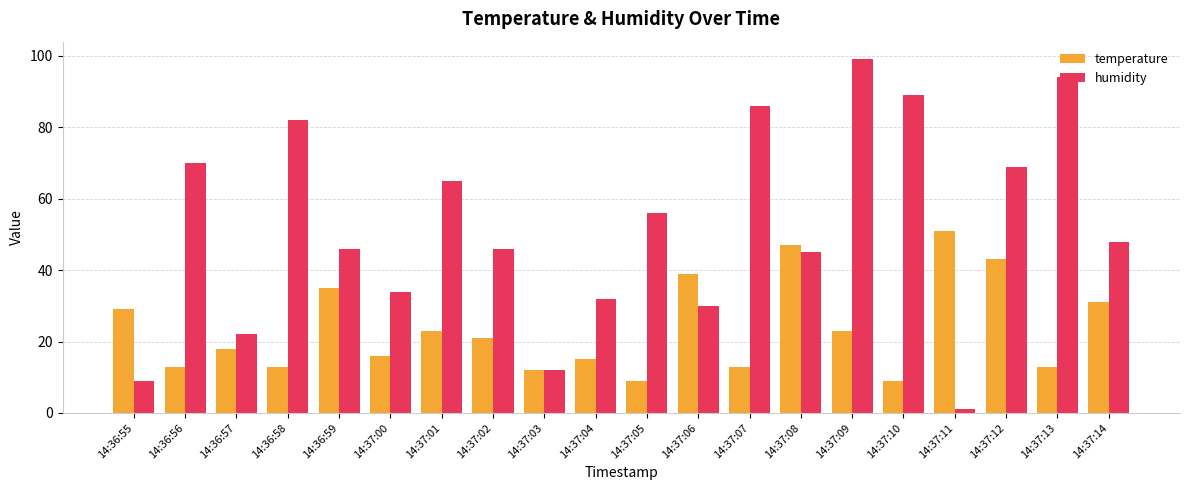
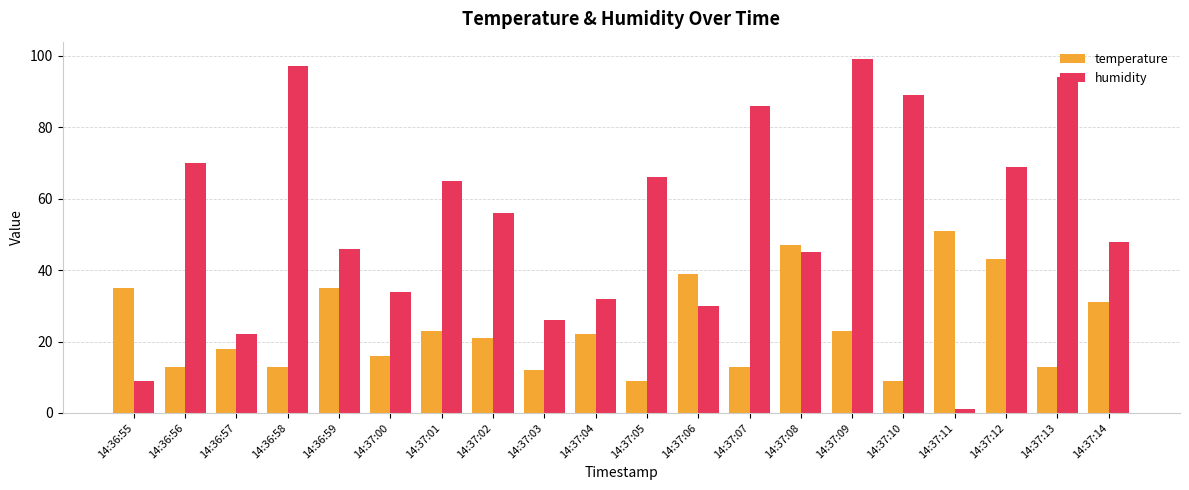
temperature, 14:36:55: 29 -> 35
humidity, 14:36:58: 82 -> 97
humidity, 14:37:02: 46 -> 56
humidity, 14:37:03: 12 -> 26
temperature, 14:37:04: 15 -> 22
humidity, 14:37:05: 56 -> 66
